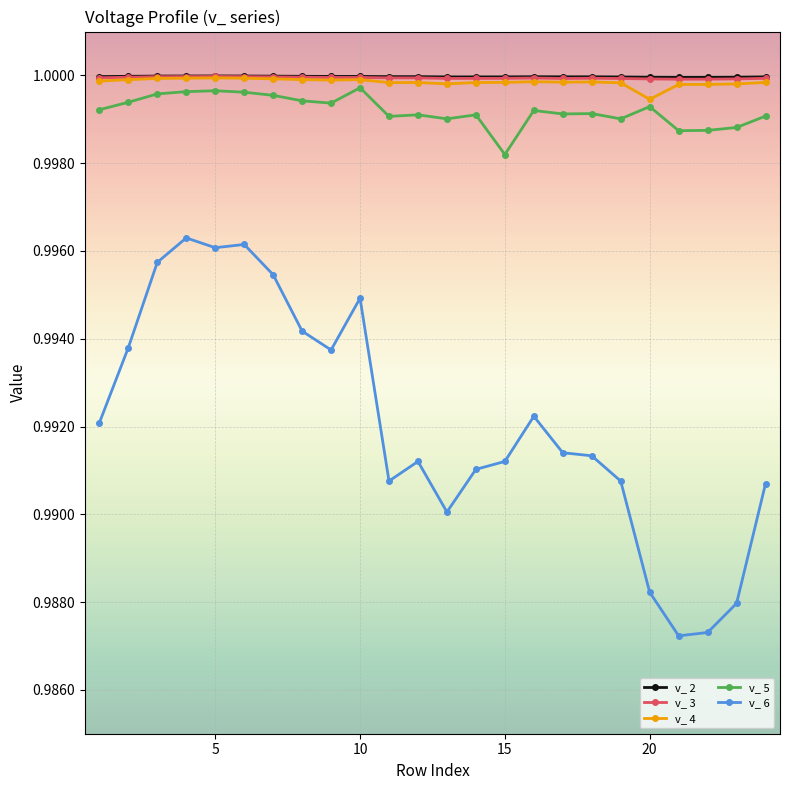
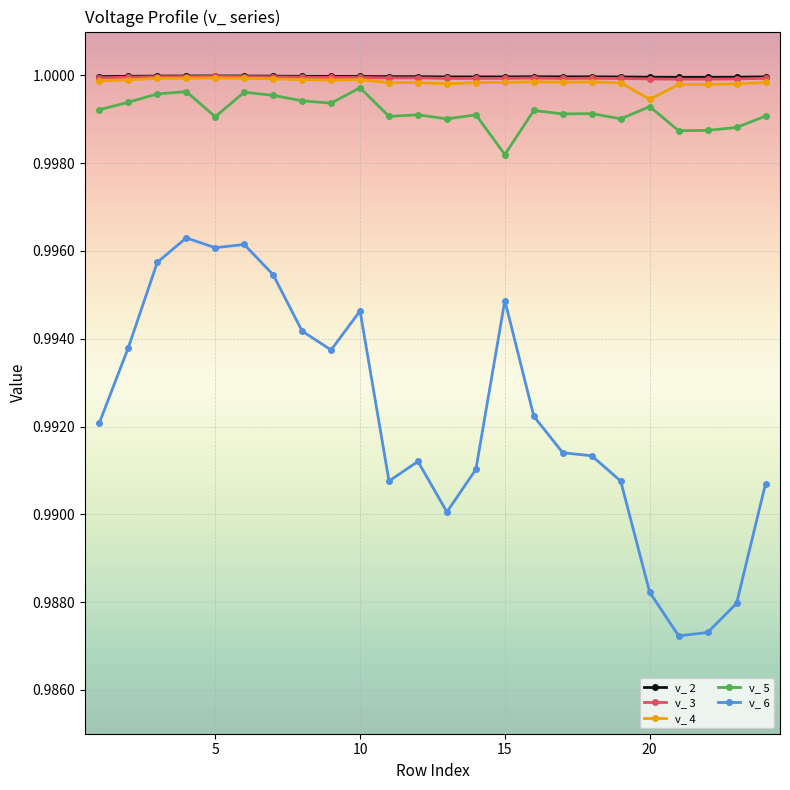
v_ 5, 5: 0.9997 -> 0.9991
v_ 6, 10: 0.9949 -> 0.9946
v_ 6, 15: 0.9912 -> 0.9949
